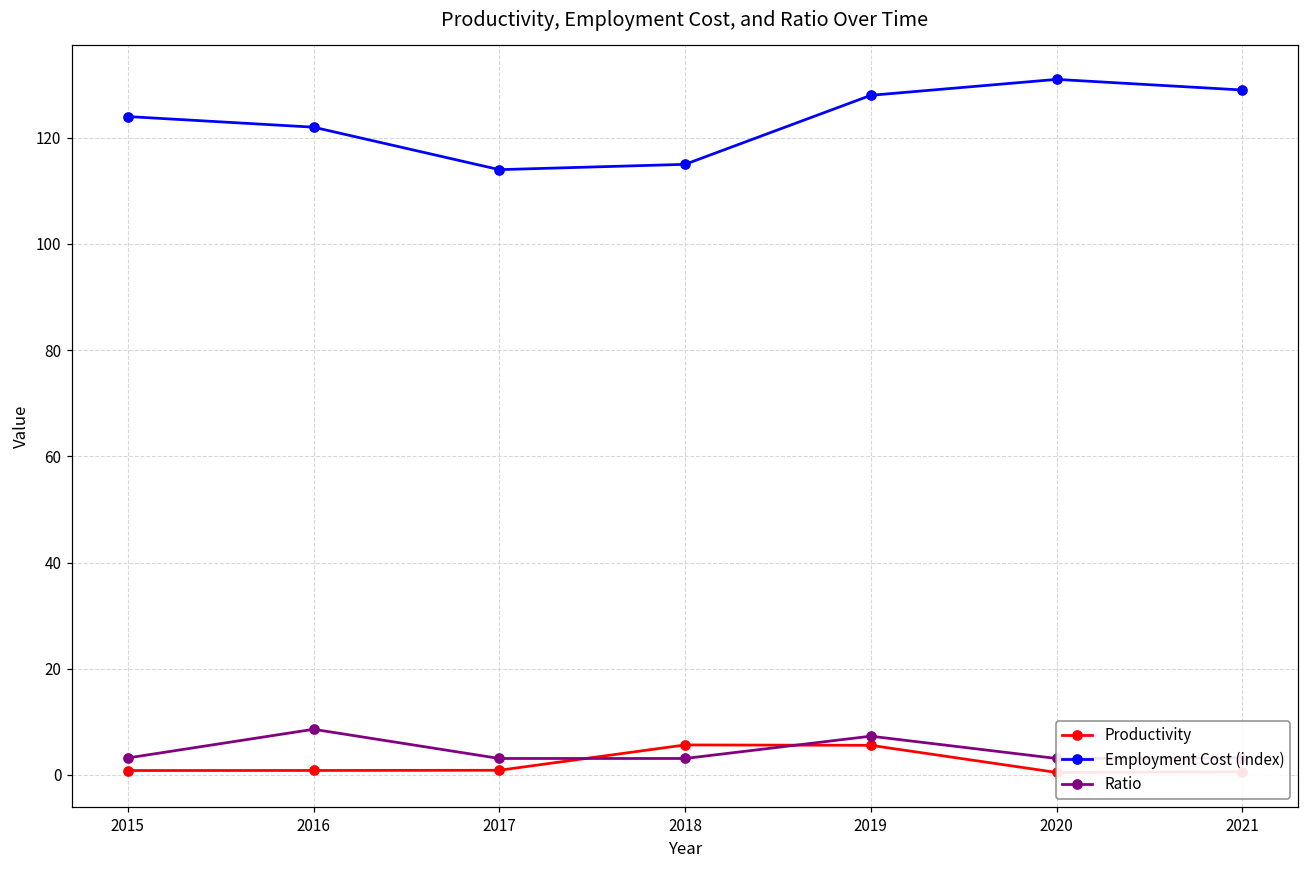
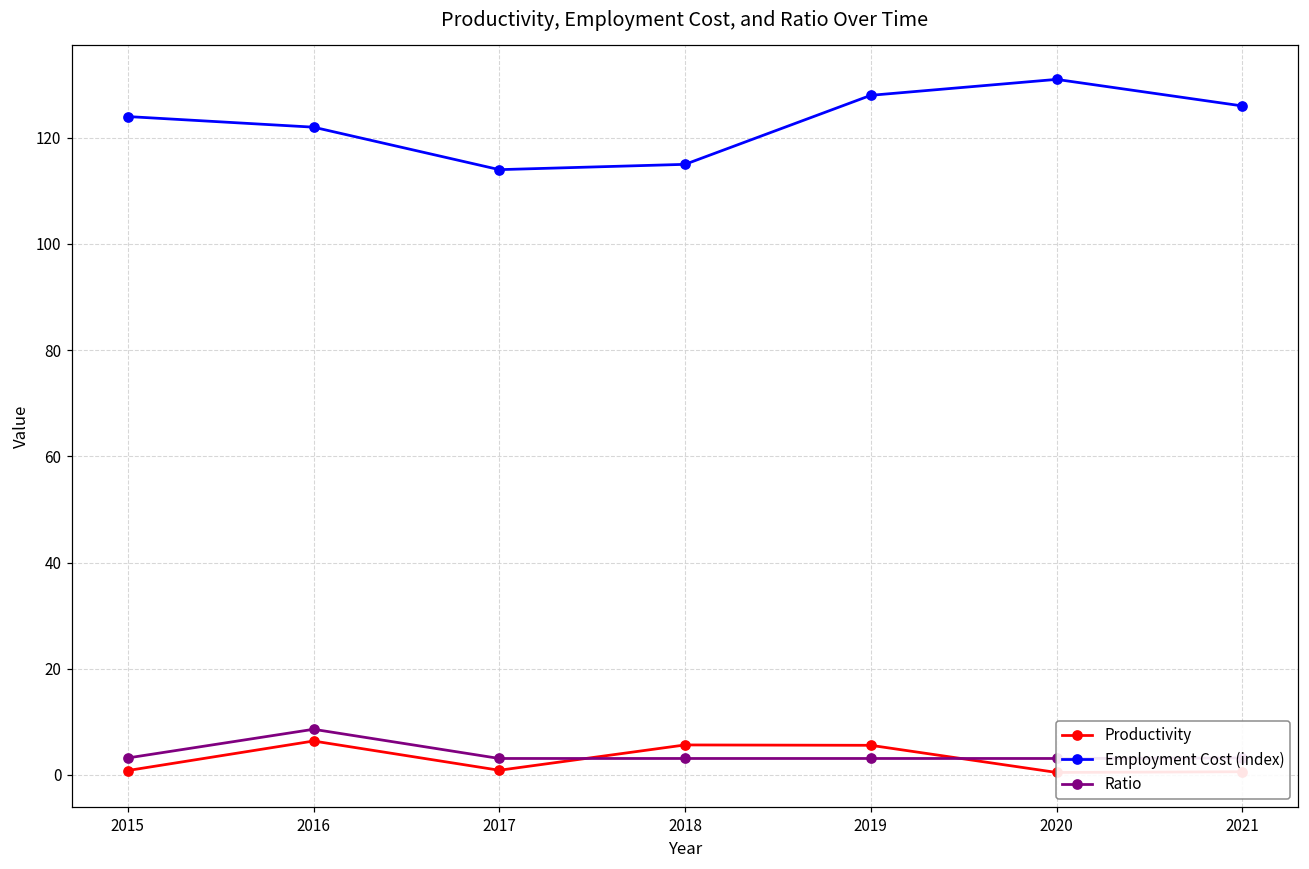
Productivity, 2016: 1 -> 6
Ratio, 2019: 7 -> 3
Employment Cost (index), 2021: 129 -> 126
